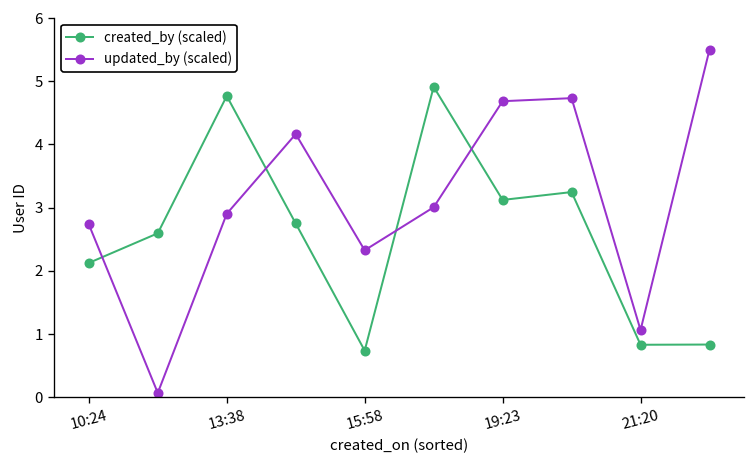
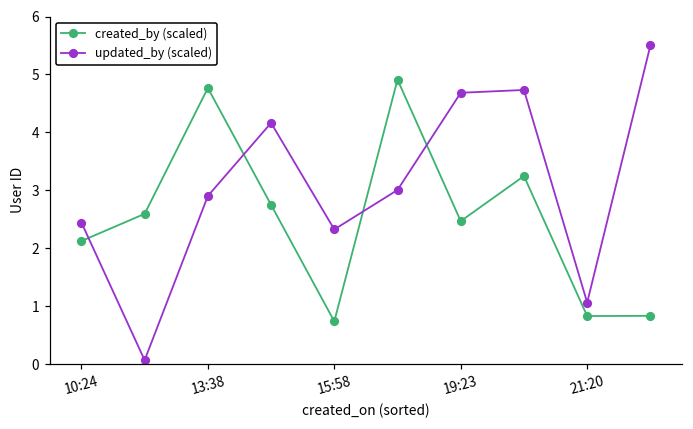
updated_by (scaled), 10:24: 2.7 -> 2.4
created_by (scaled), 19:23: 3.1 -> 2.5
